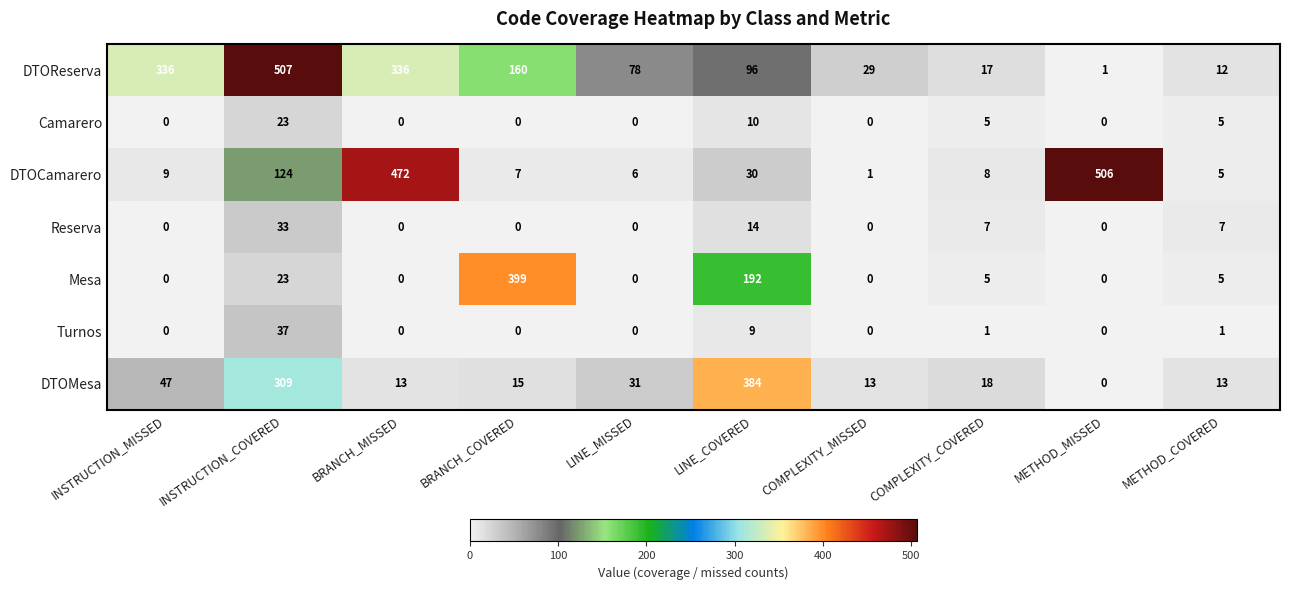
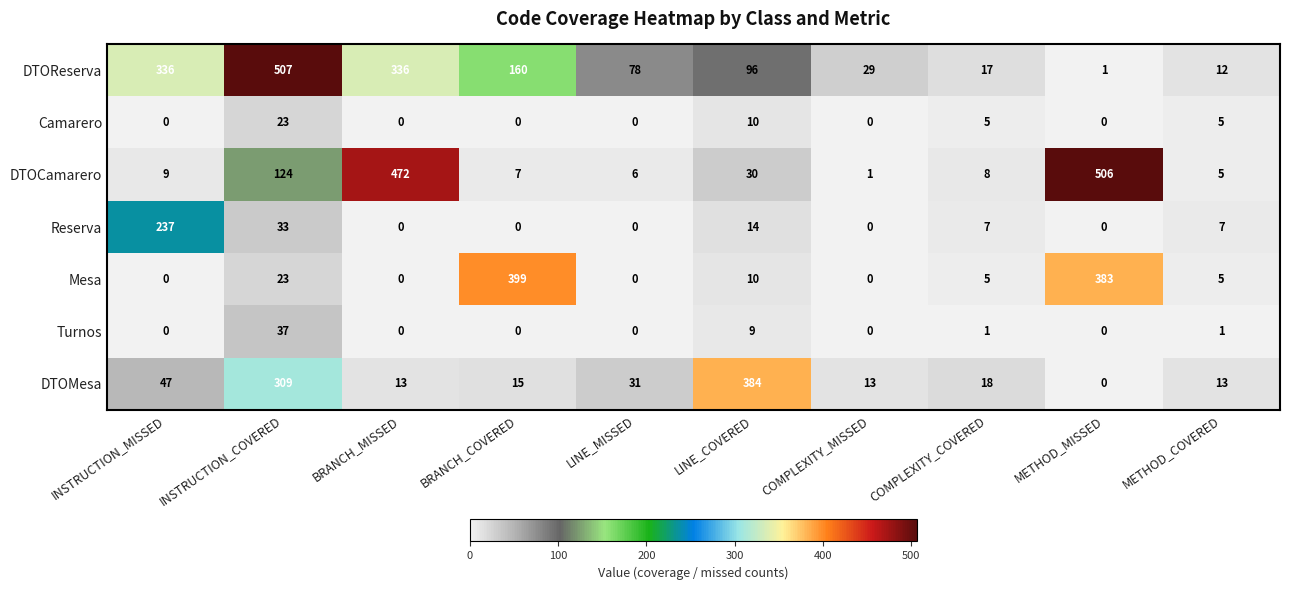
Reserva, INSTRUCTION_MISSED: 0 -> 237
Mesa, LINE_COVERED: 192 -> 10
Mesa, METHOD_MISSED: 0 -> 383
